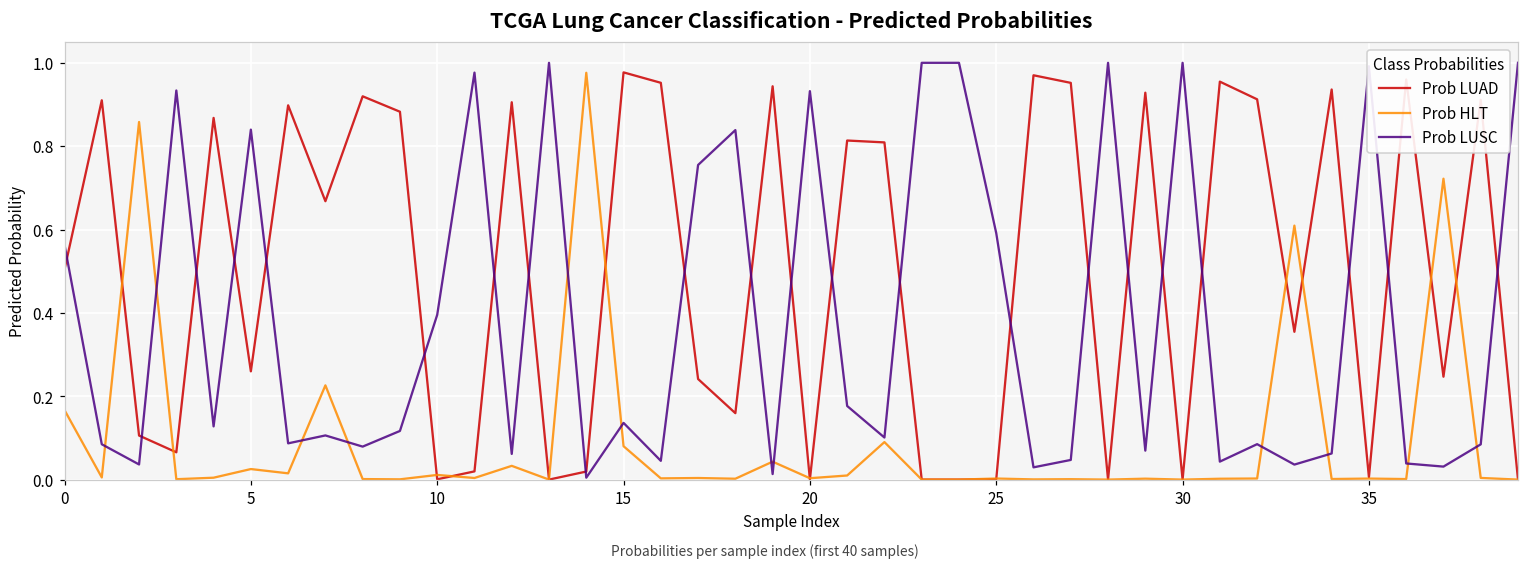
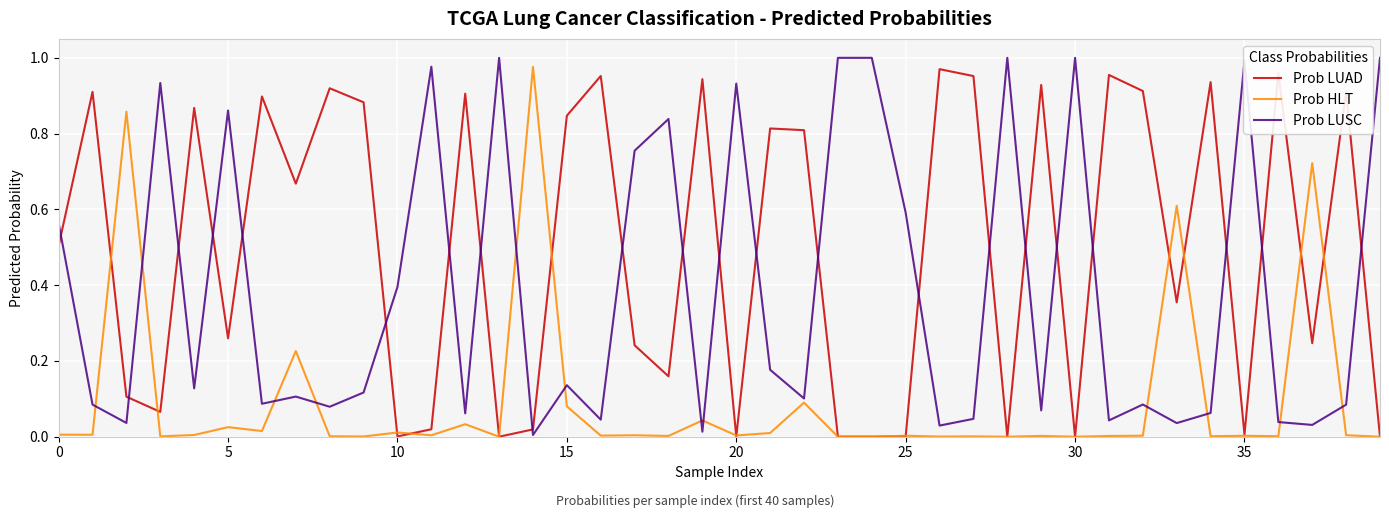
Prob HLT, 0: 0.17 -> 0.01
Prob LUSC, 5: 0.84 -> 0.86
Prob LUAD, 15: 0.98 -> 0.85
